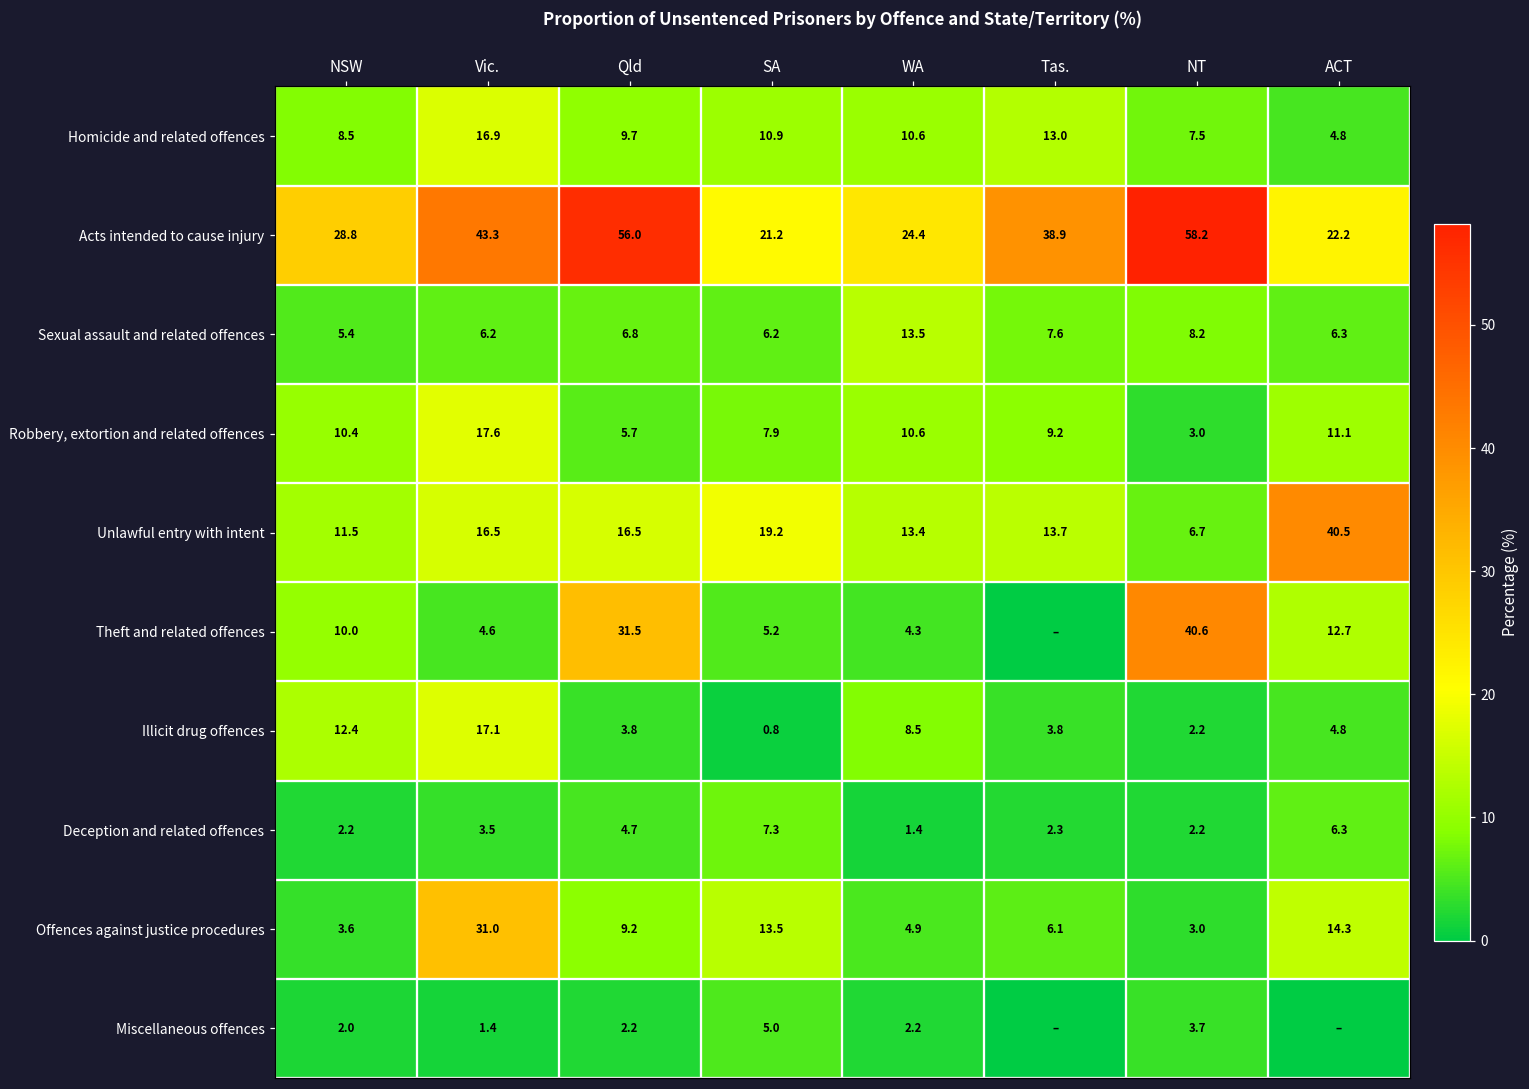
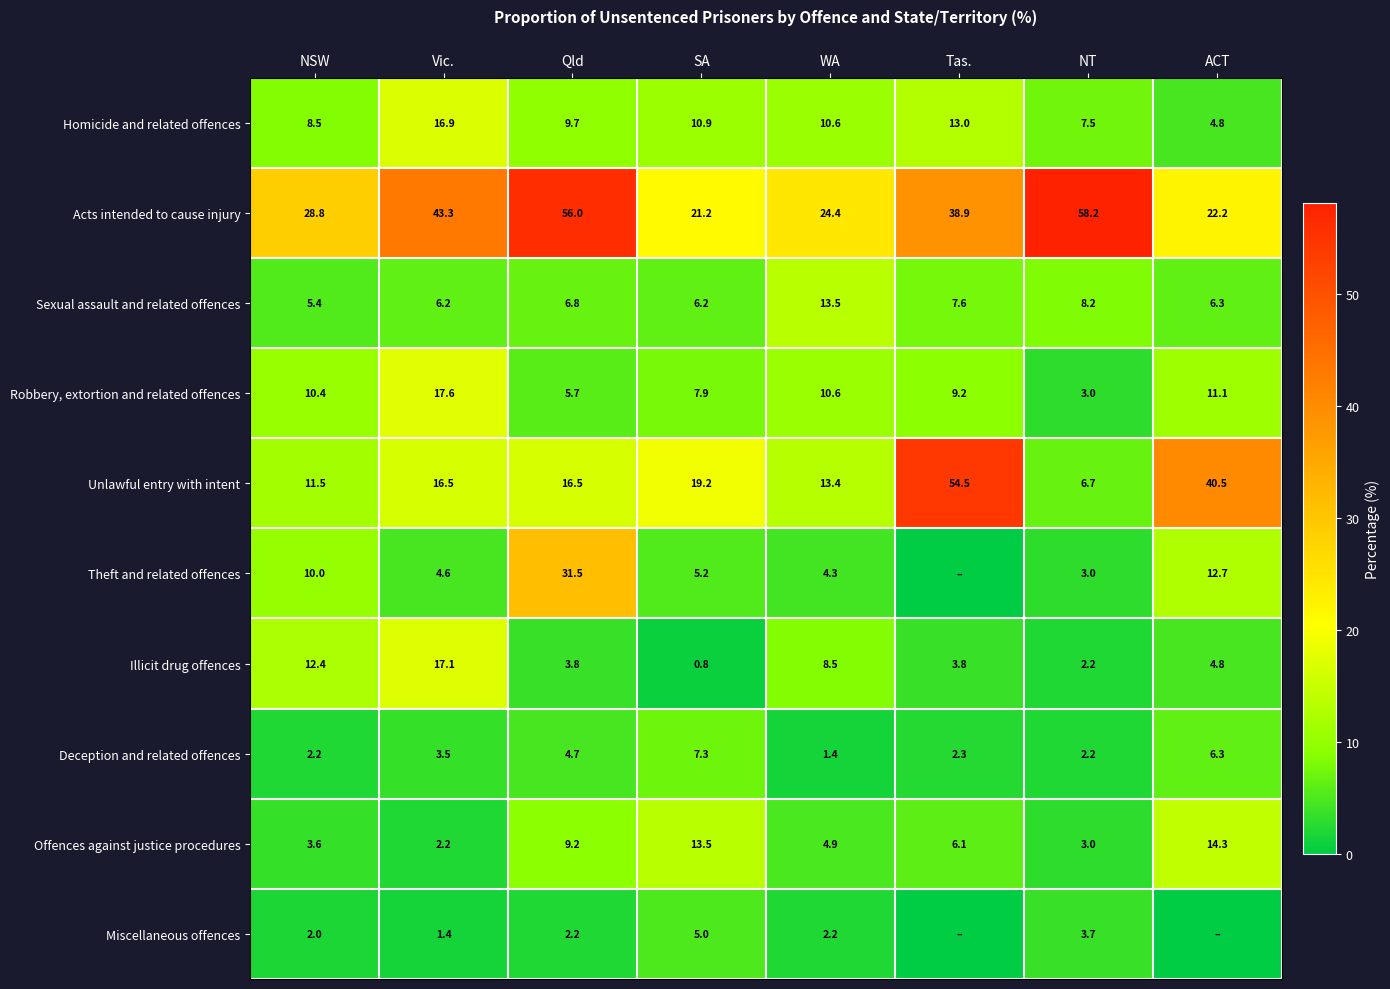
Unlawful entry with intent, Tas.: 13.7 -> 54.5
Theft and related offences, NT: 40.6 -> 3.0
Offences against justice procedures, Vic.: 31.0 -> 2.2
